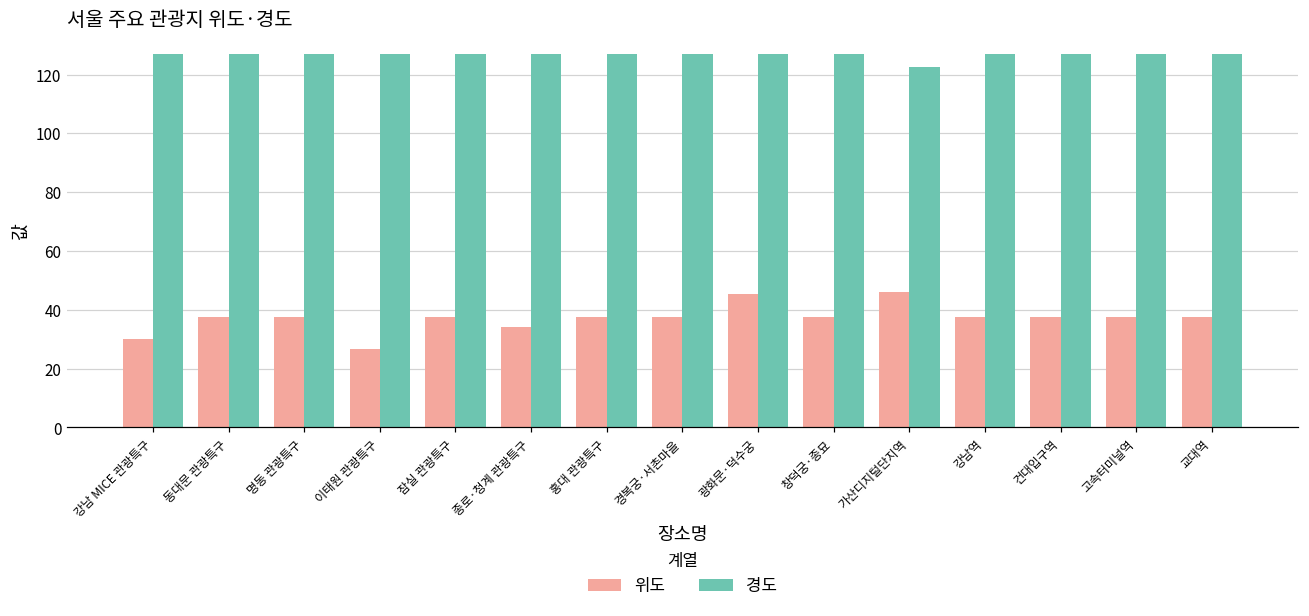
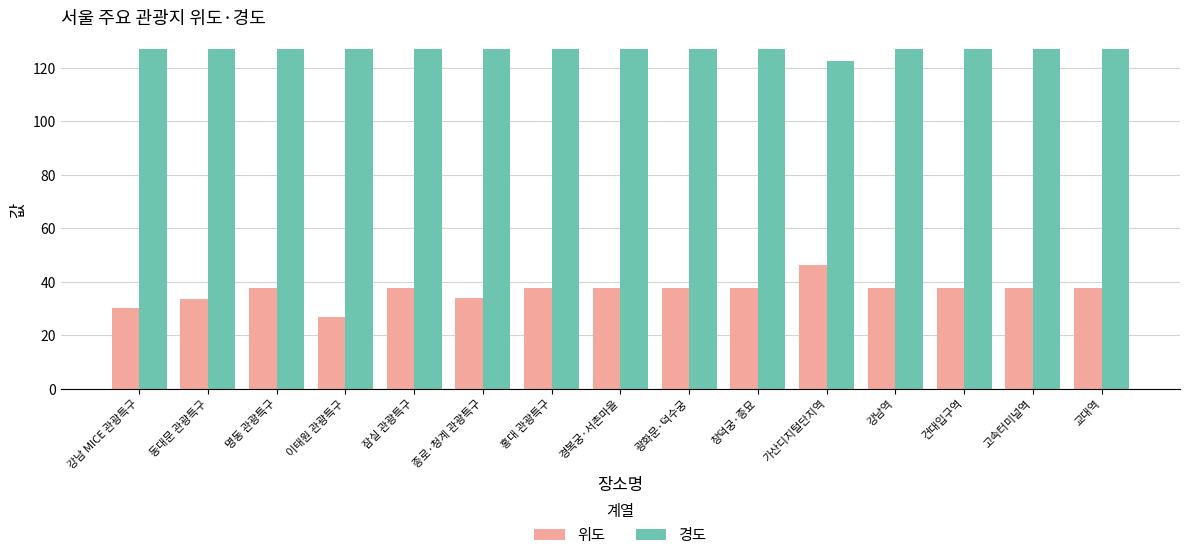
위도, 동대문 관광특구: 38 -> 34
위도, 광화문·덕수궁: 45 -> 38
